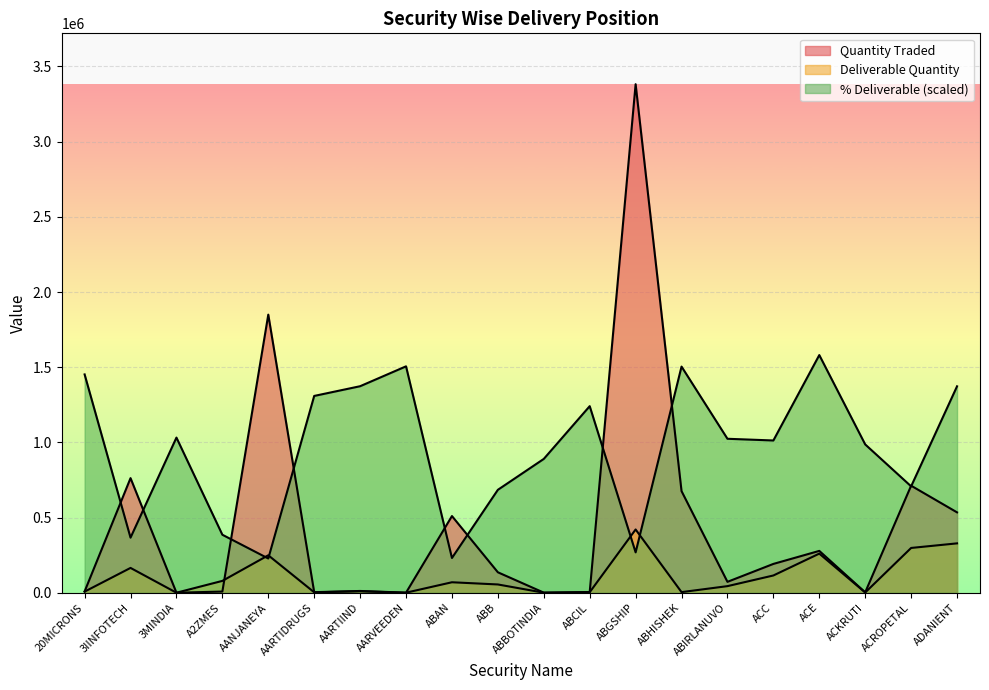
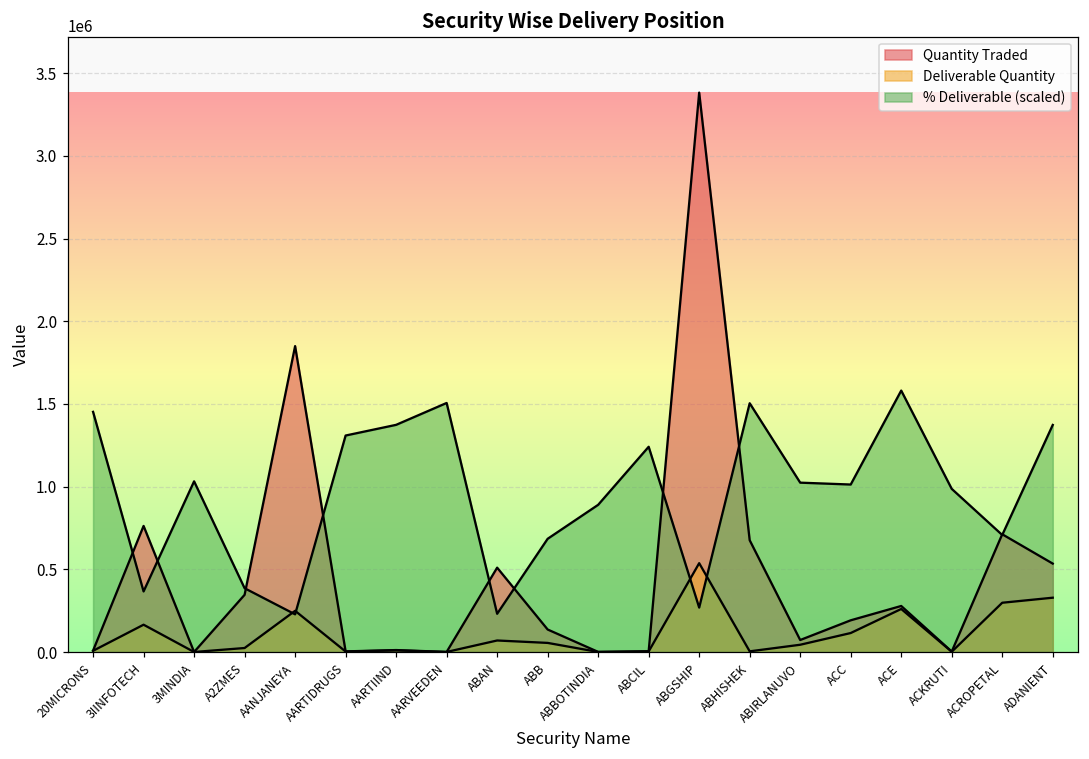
Quantity Traded, A2ZMES: 10000 -> 350000
Deliverable Quantity, A2ZMES: 80000 -> 20000
Deliverable Quantity, ABGSHIP: 420000 -> 540000
